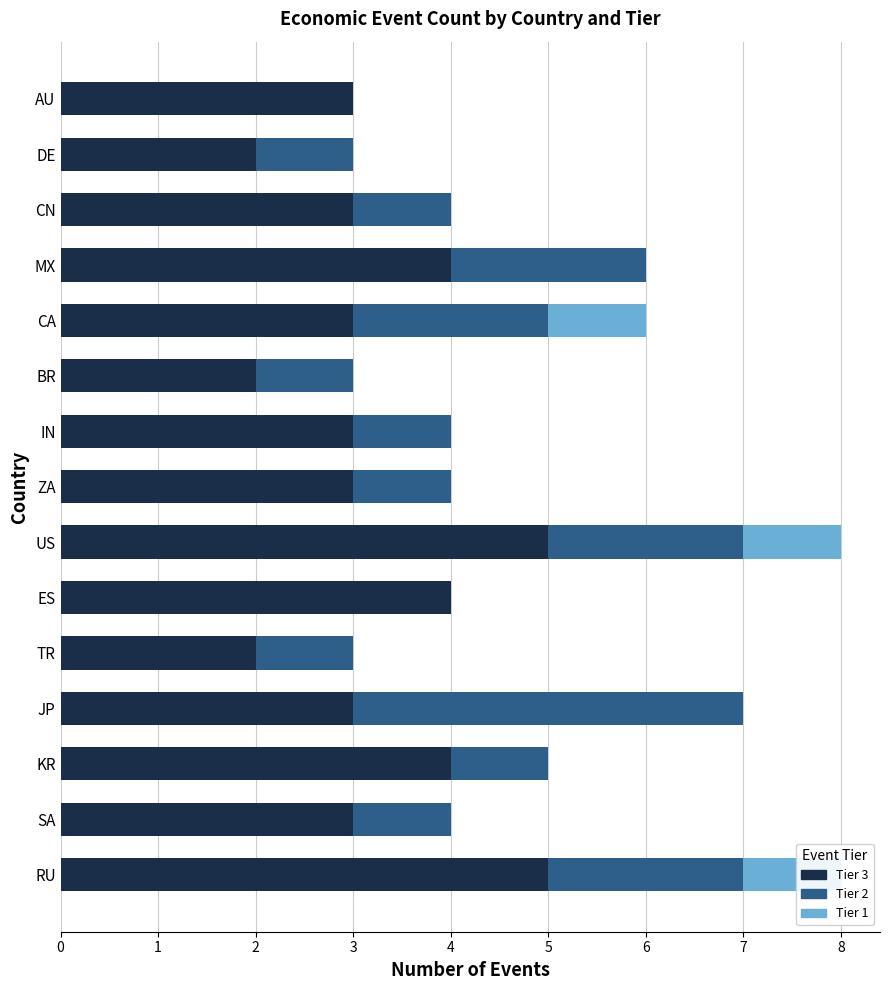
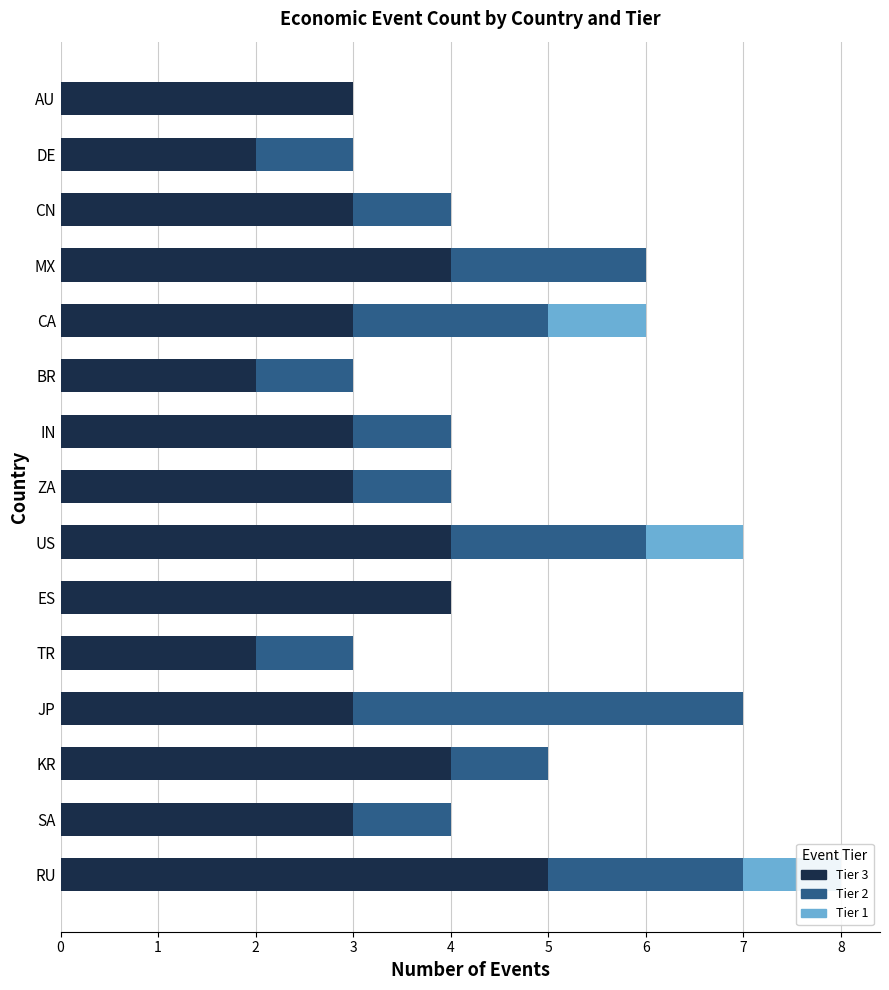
Tier 3, US: 5 -> 4
